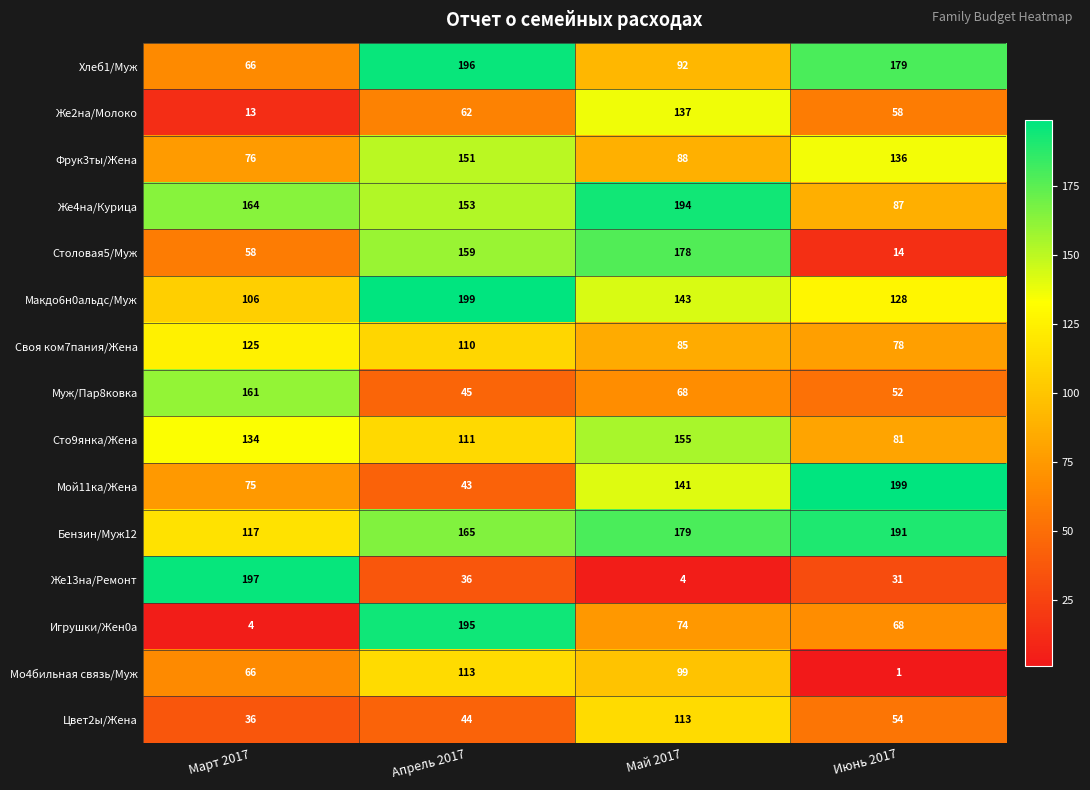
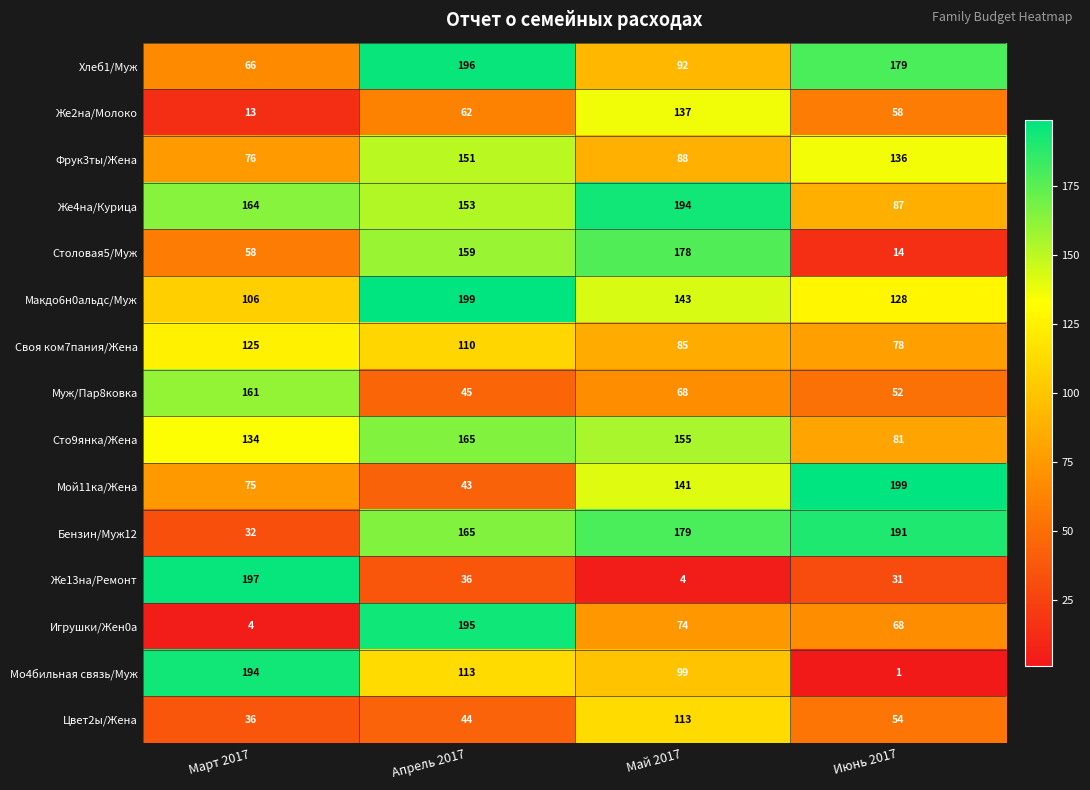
Сто9янка/Жена, Апрель 2017: 111 -> 165
Бензин/Муж12, Март 2017: 117 -> 32
Мо4бильная связь/Муж, Март 2017: 66 -> 194
